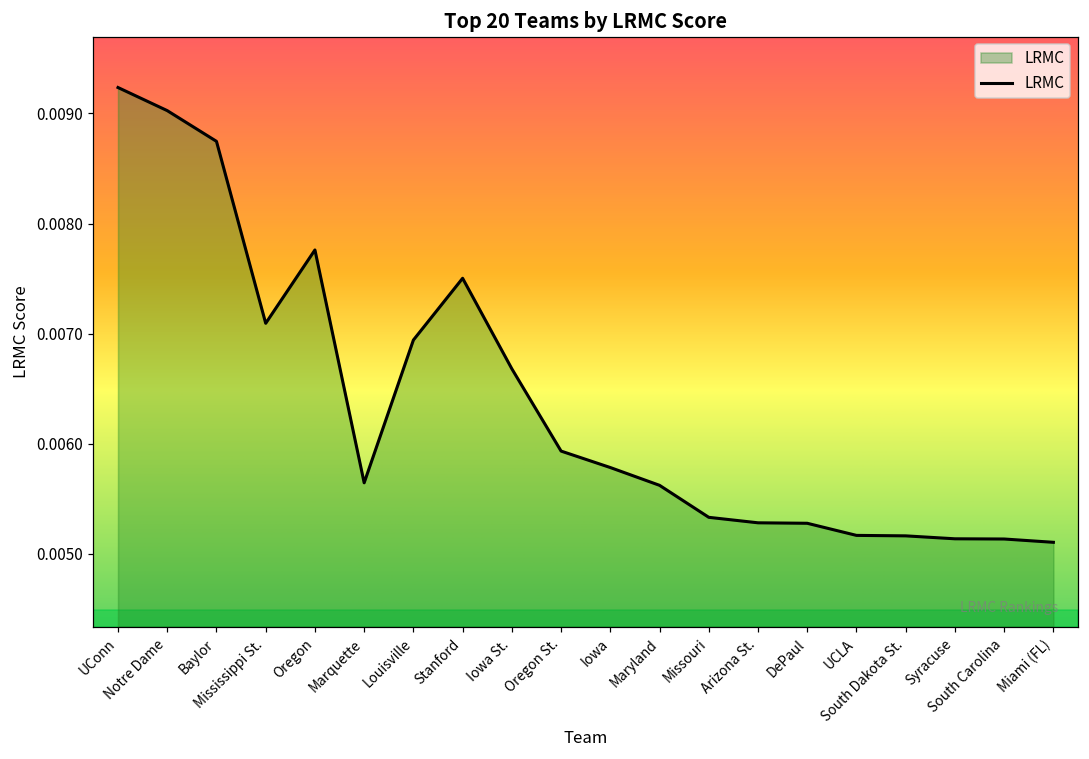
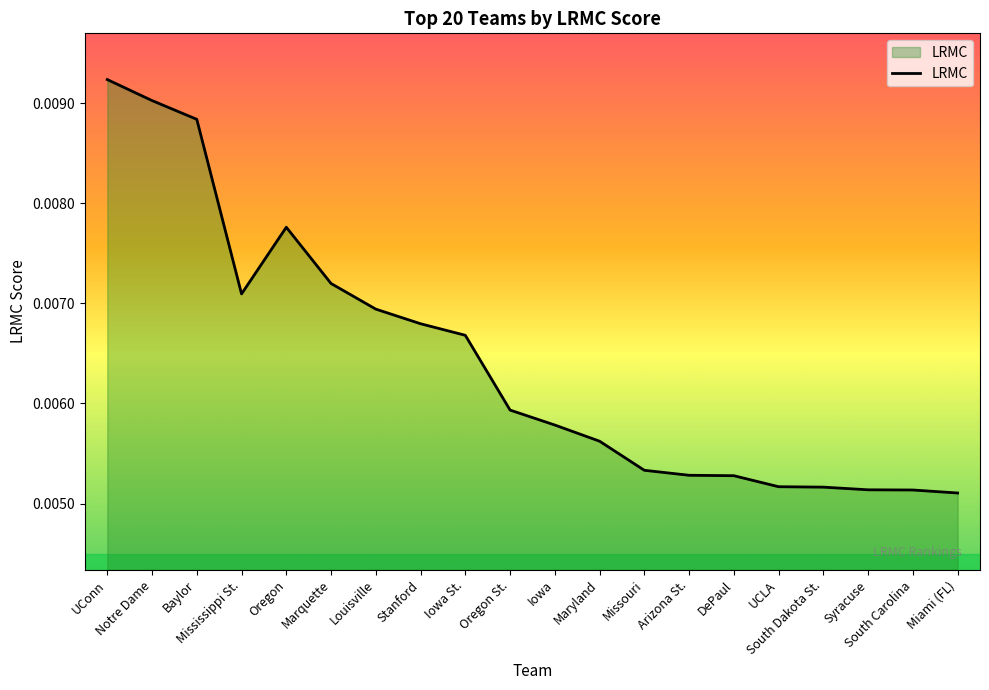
Baylor: 0.00875 -> 0.00884
Marquette: 0.00565 -> 0.00720
Stanford: 0.00750 -> 0.00680
